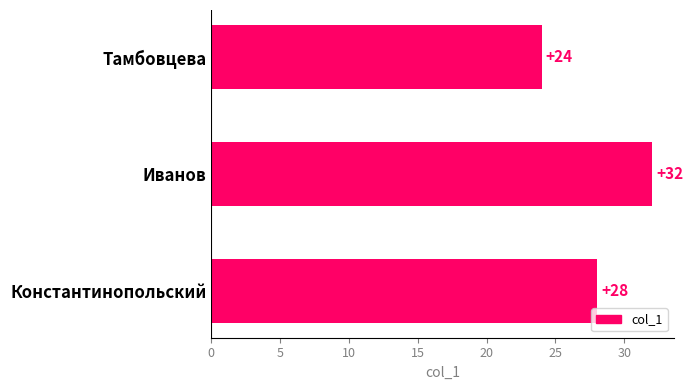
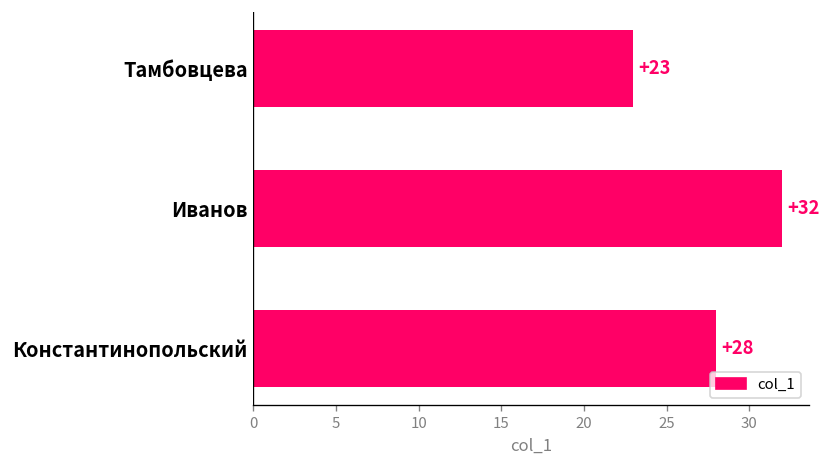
Тамбовцева: +24 -> +23
